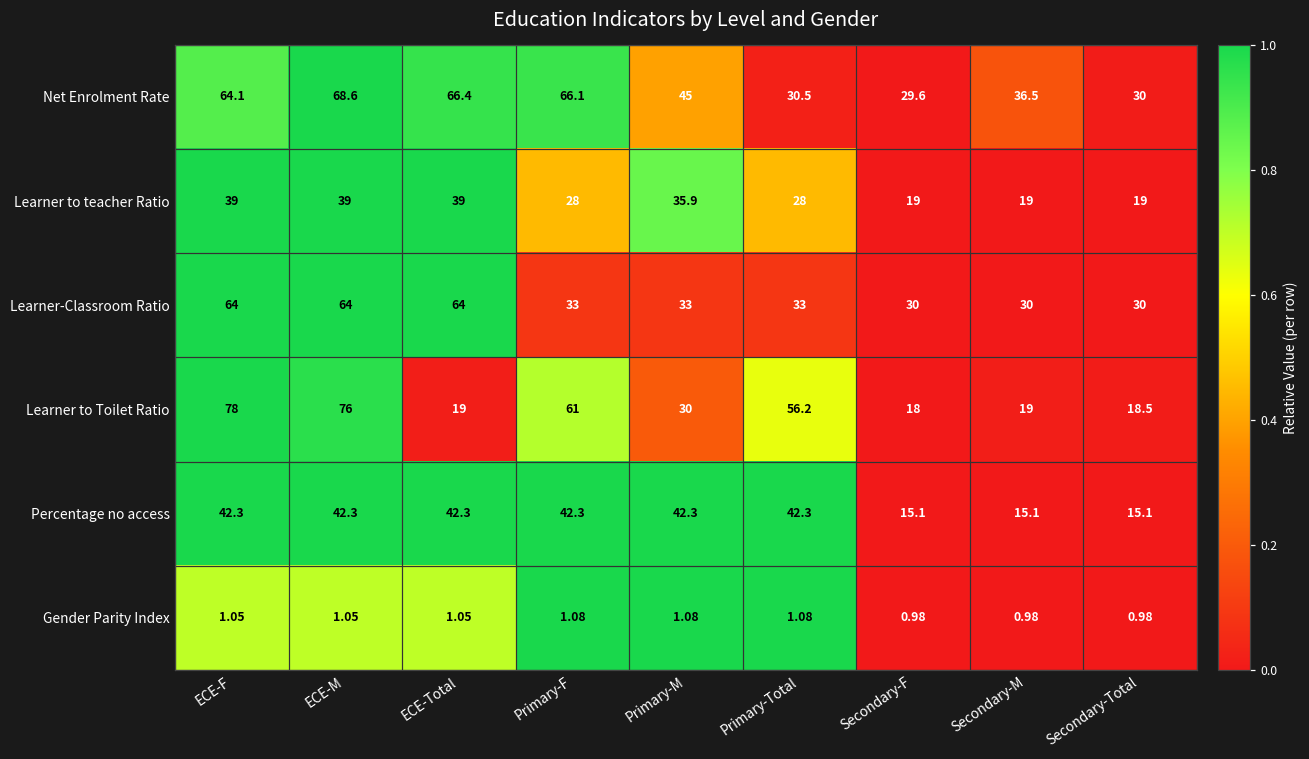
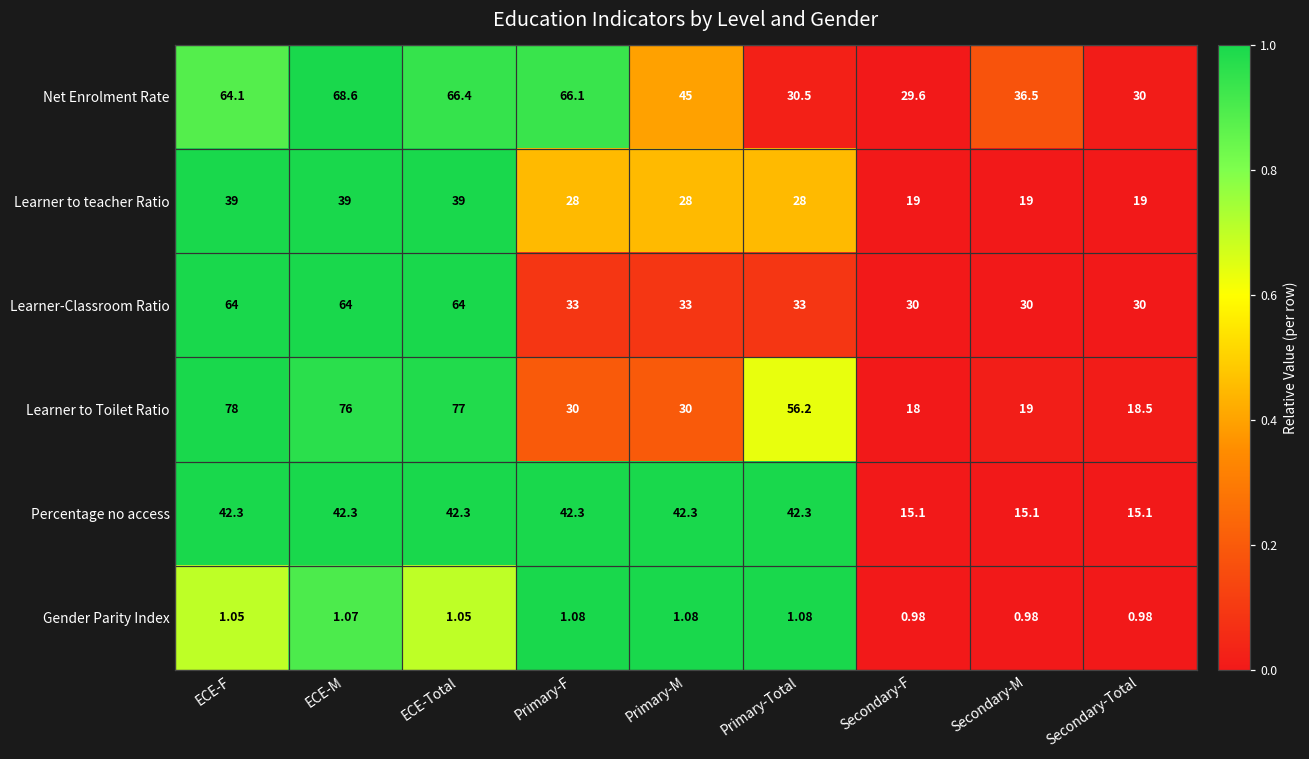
Learner to teacher Ratio, Primary-M: 35.9 -> 28
Learner to Toilet Ratio, ECE-Total: 19 -> 77
Learner to Toilet Ratio, Primary-F: 61 -> 30
Gender Parity Index, ECE-M: 1.05 -> 1.07
